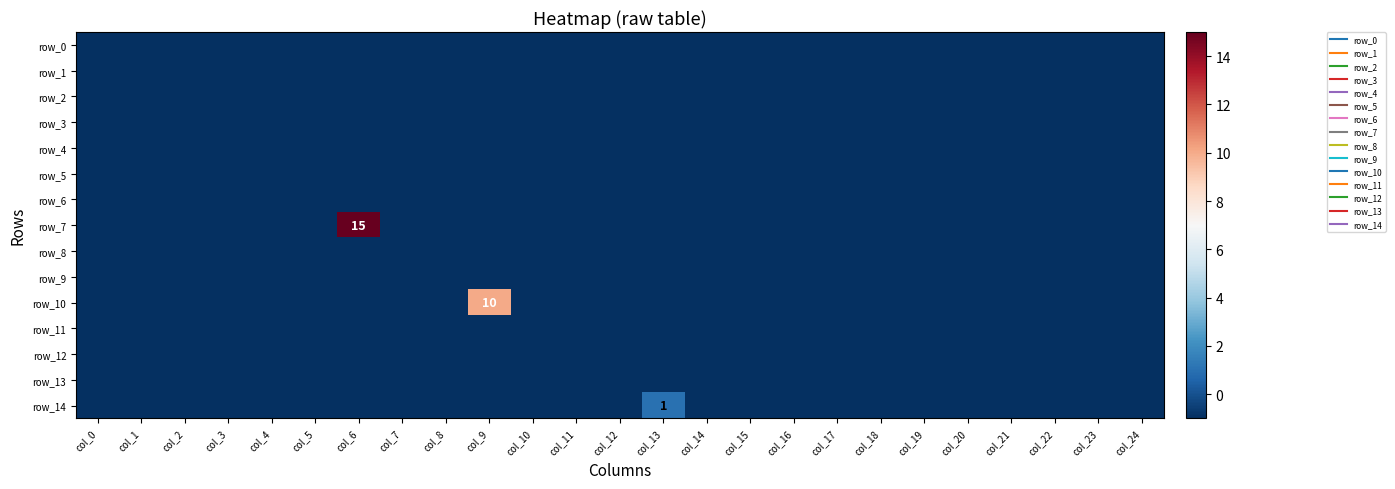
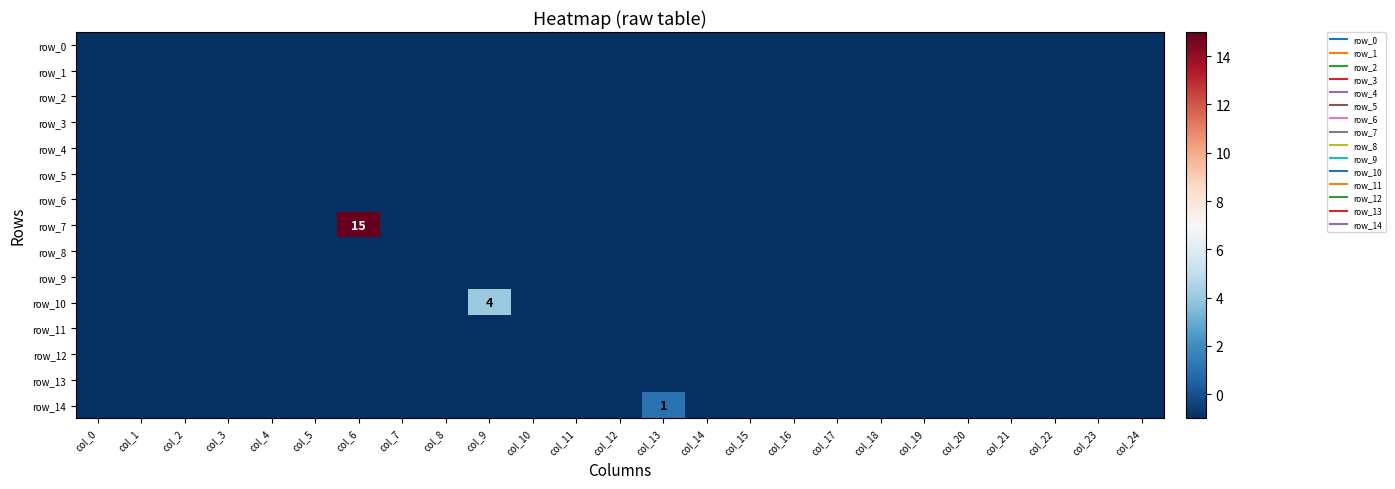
row_10, col_9: 10 -> 4
